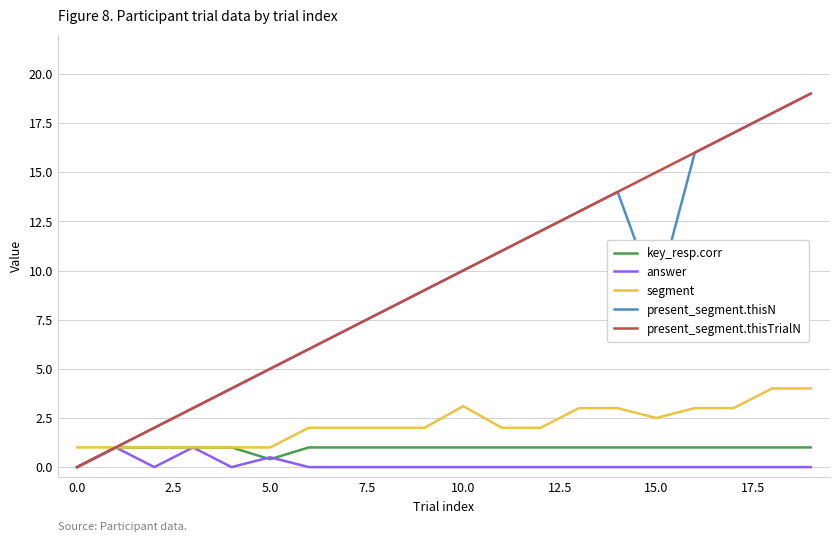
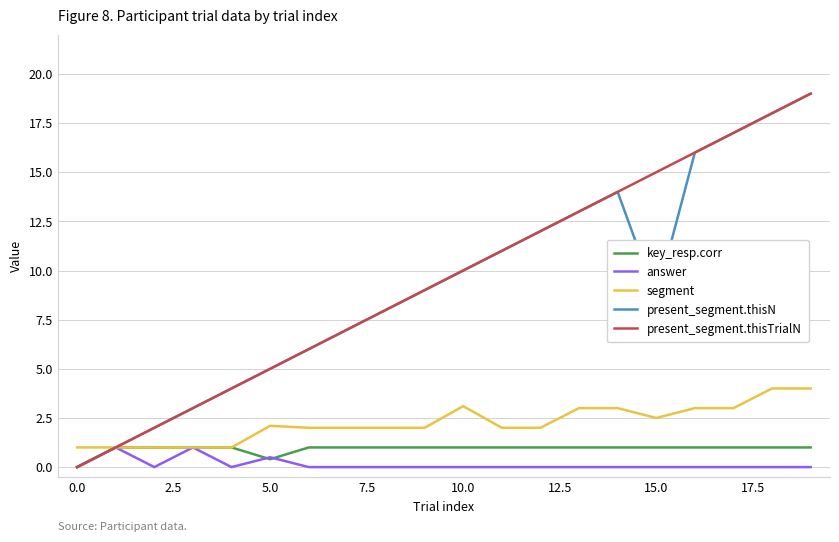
segment, 5.0: 1.0 -> 2.1
